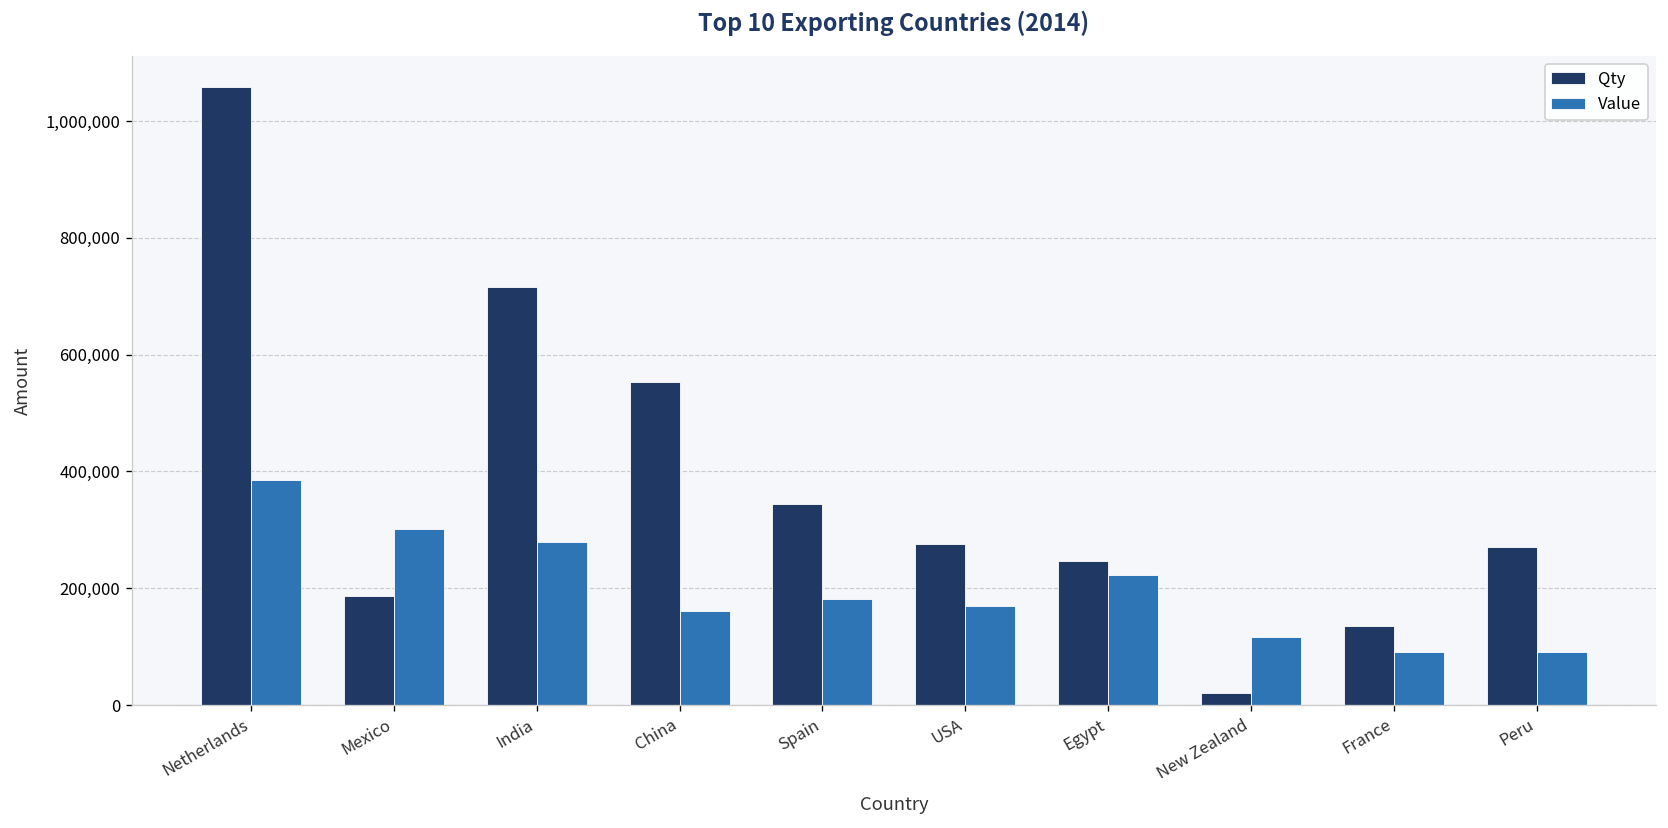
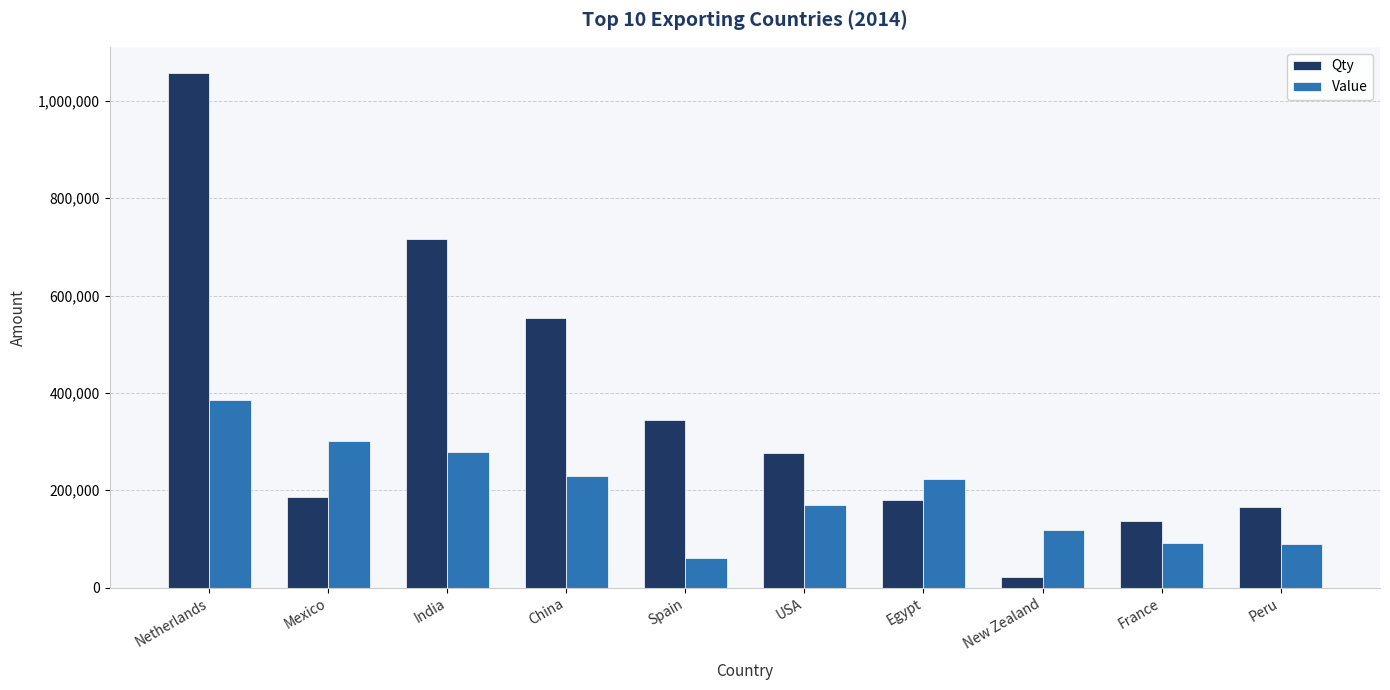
Value, China: 160,000 -> 230,000
Value, Spain: 180,000 -> 60,000
Qty, Egypt: 250,000 -> 180,000
Qty, Peru: 270,000 -> 170,000
